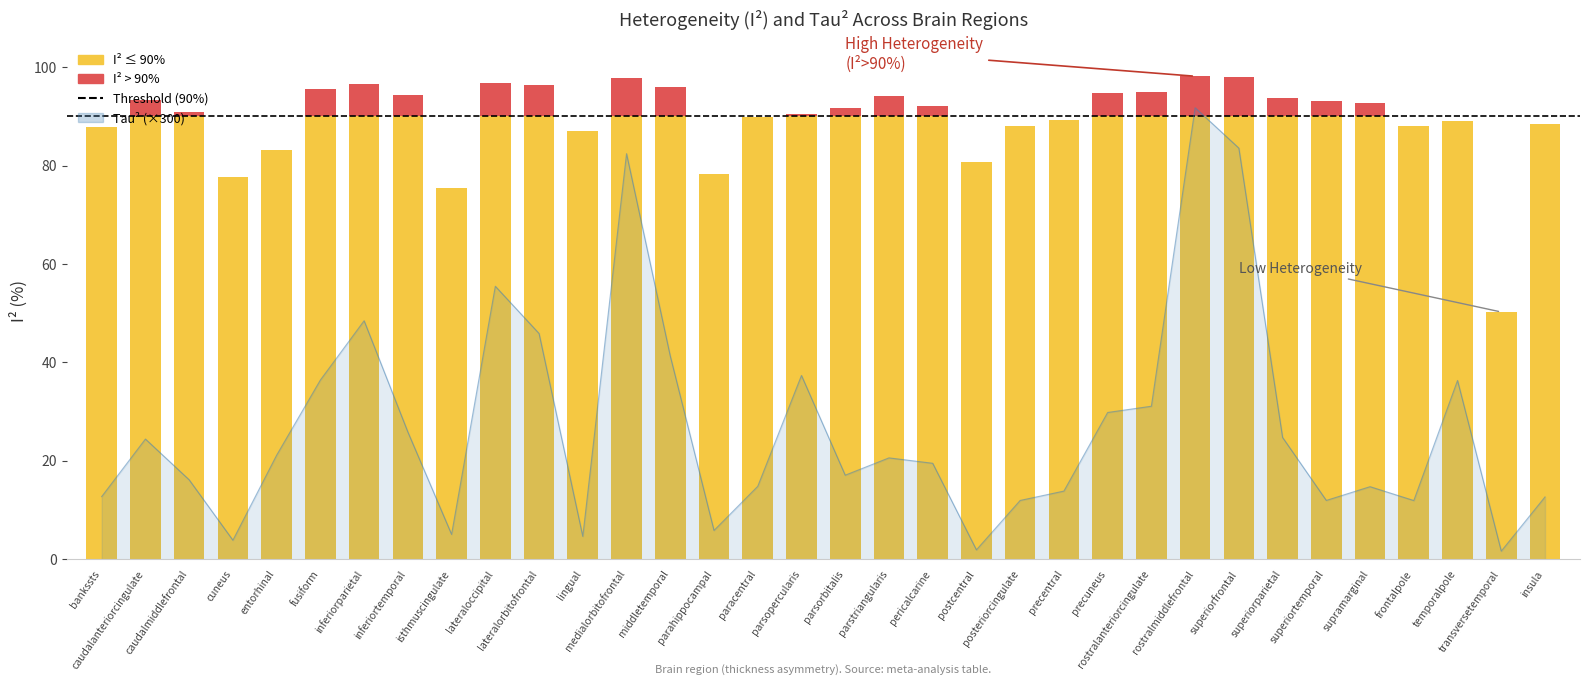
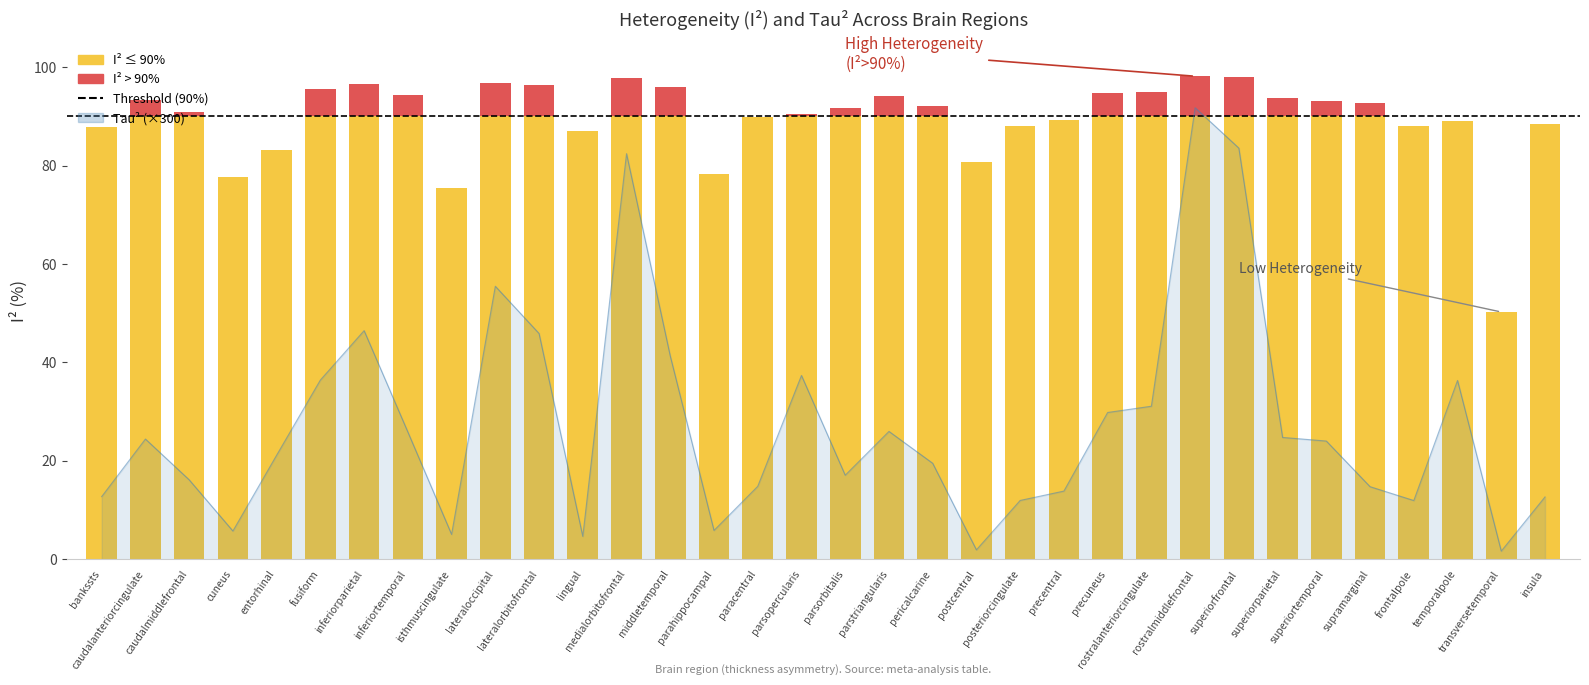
Tau² (×300), cuneus: 4 -> 6
Tau² (×300), inferiorparietal: 48 -> 46
Tau² (×300), parstriangularis: 21 -> 26
Tau² (×300), superiortemporal: 12 -> 24
